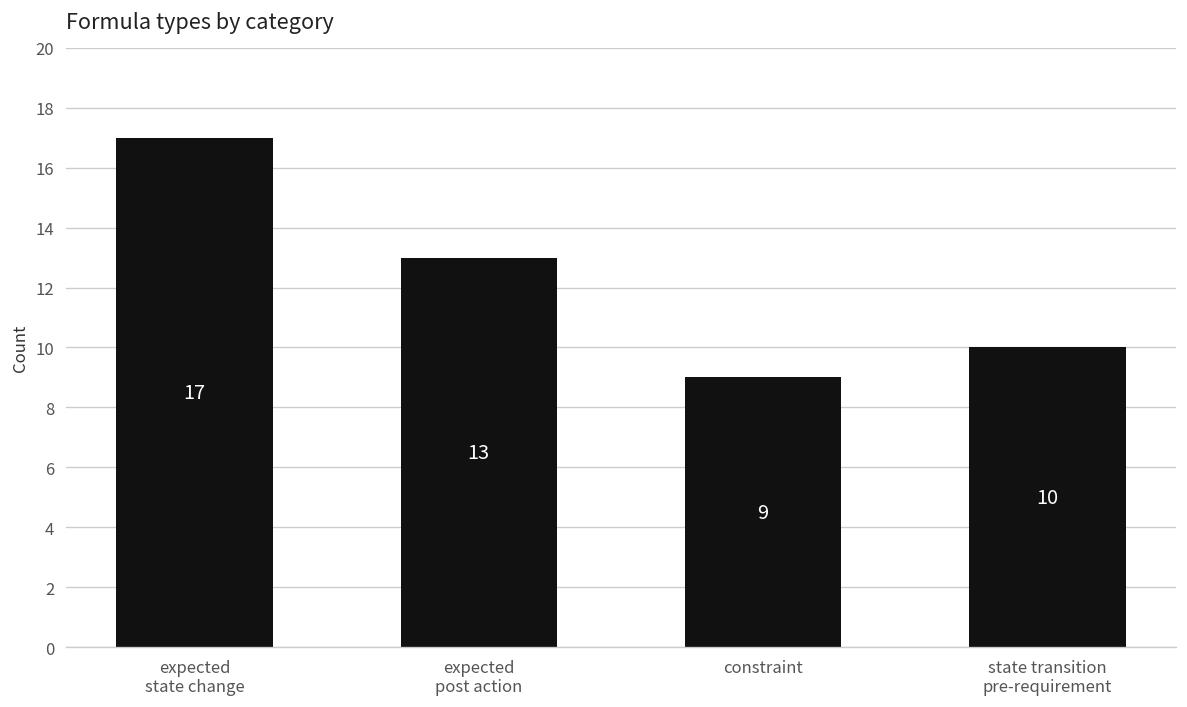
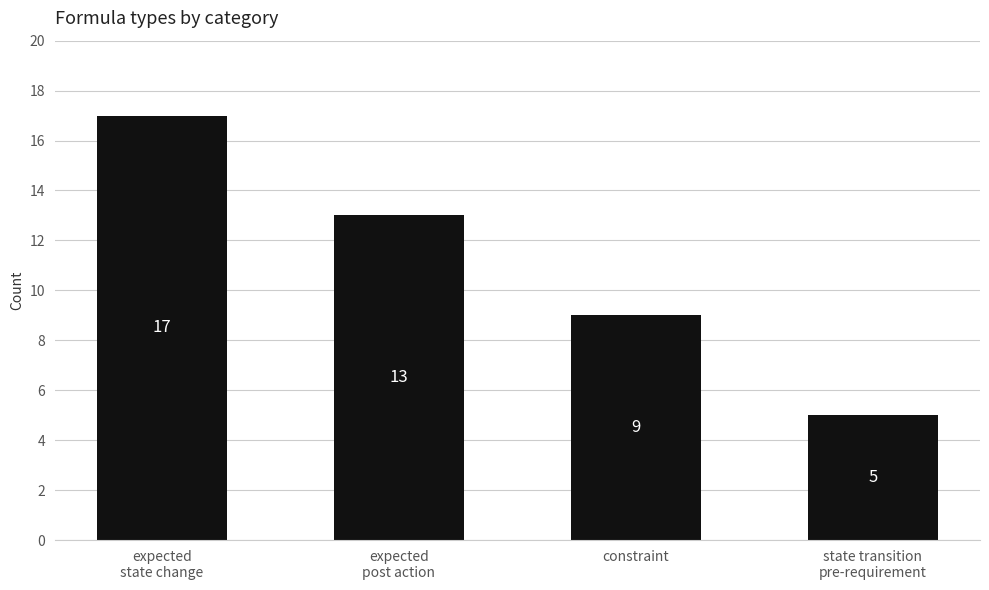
state transition pre-requirement: 10 -> 5
